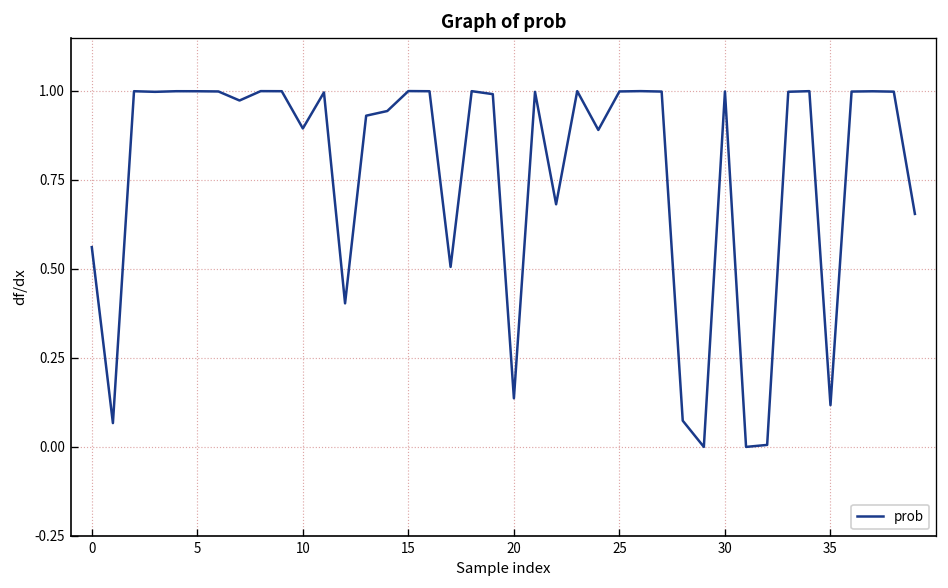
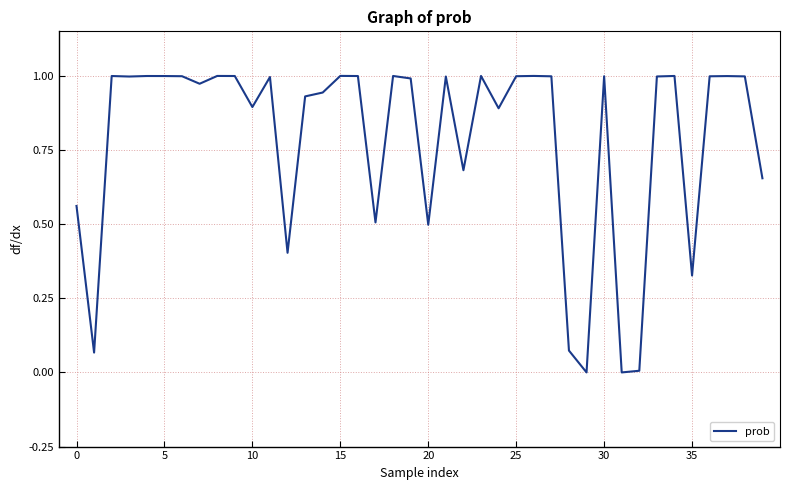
20: 0.14 -> 0.50
35: 0.12 -> 0.33
